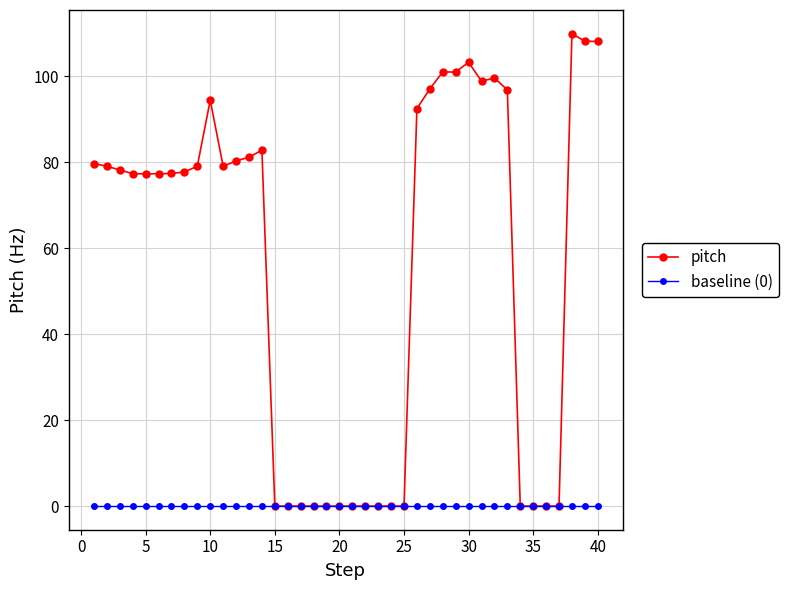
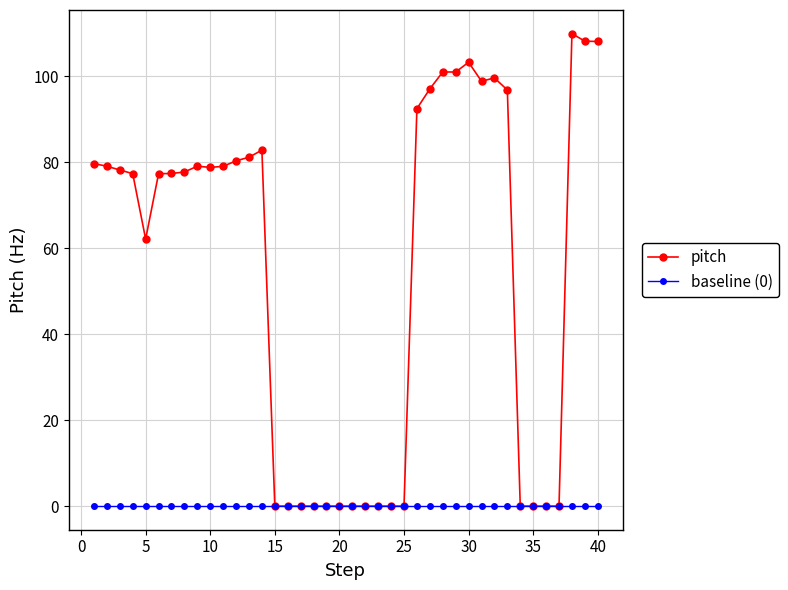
pitch, 5: 77 -> 62
pitch, 10: 94 -> 79
